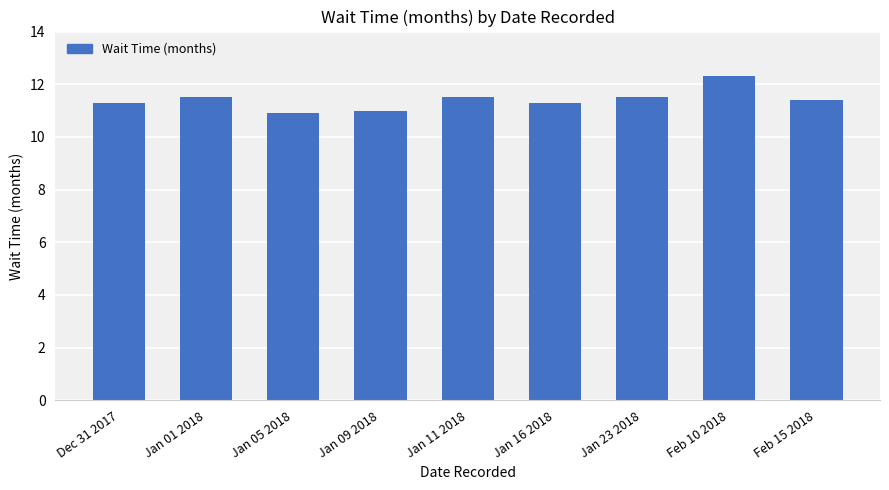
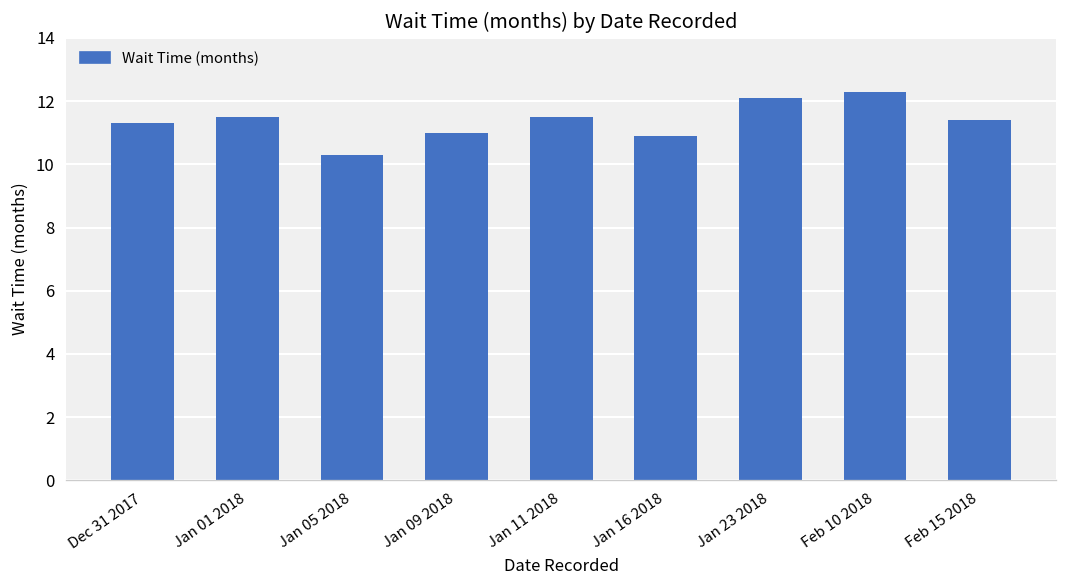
Jan 05 2018: 10.9 -> 10.3
Jan 16 2018: 11.3 -> 10.9
Jan 23 2018: 11.5 -> 12.1
